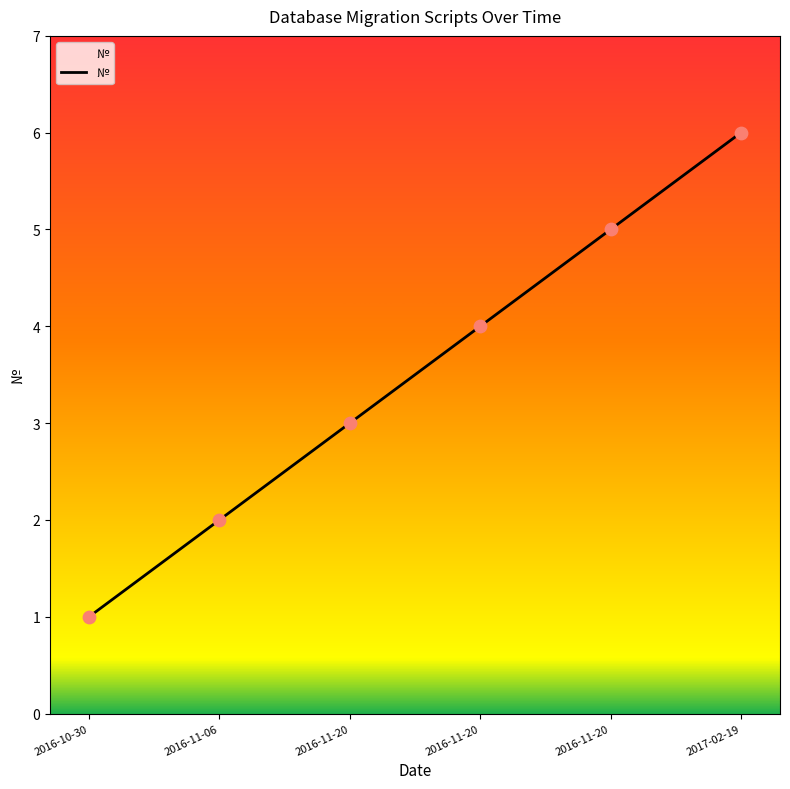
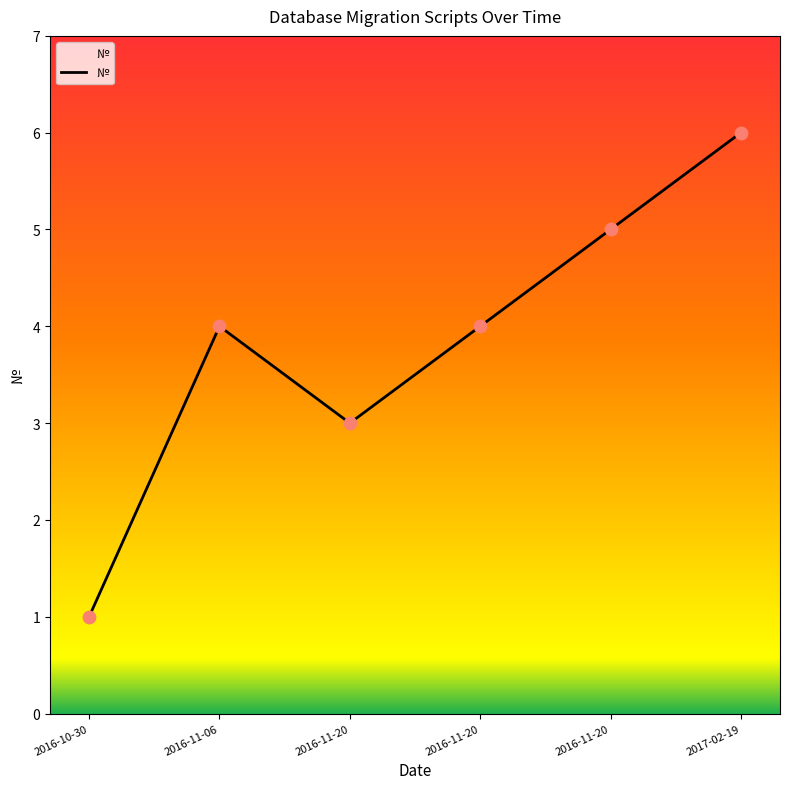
2016-11-06: 2 -> 4
